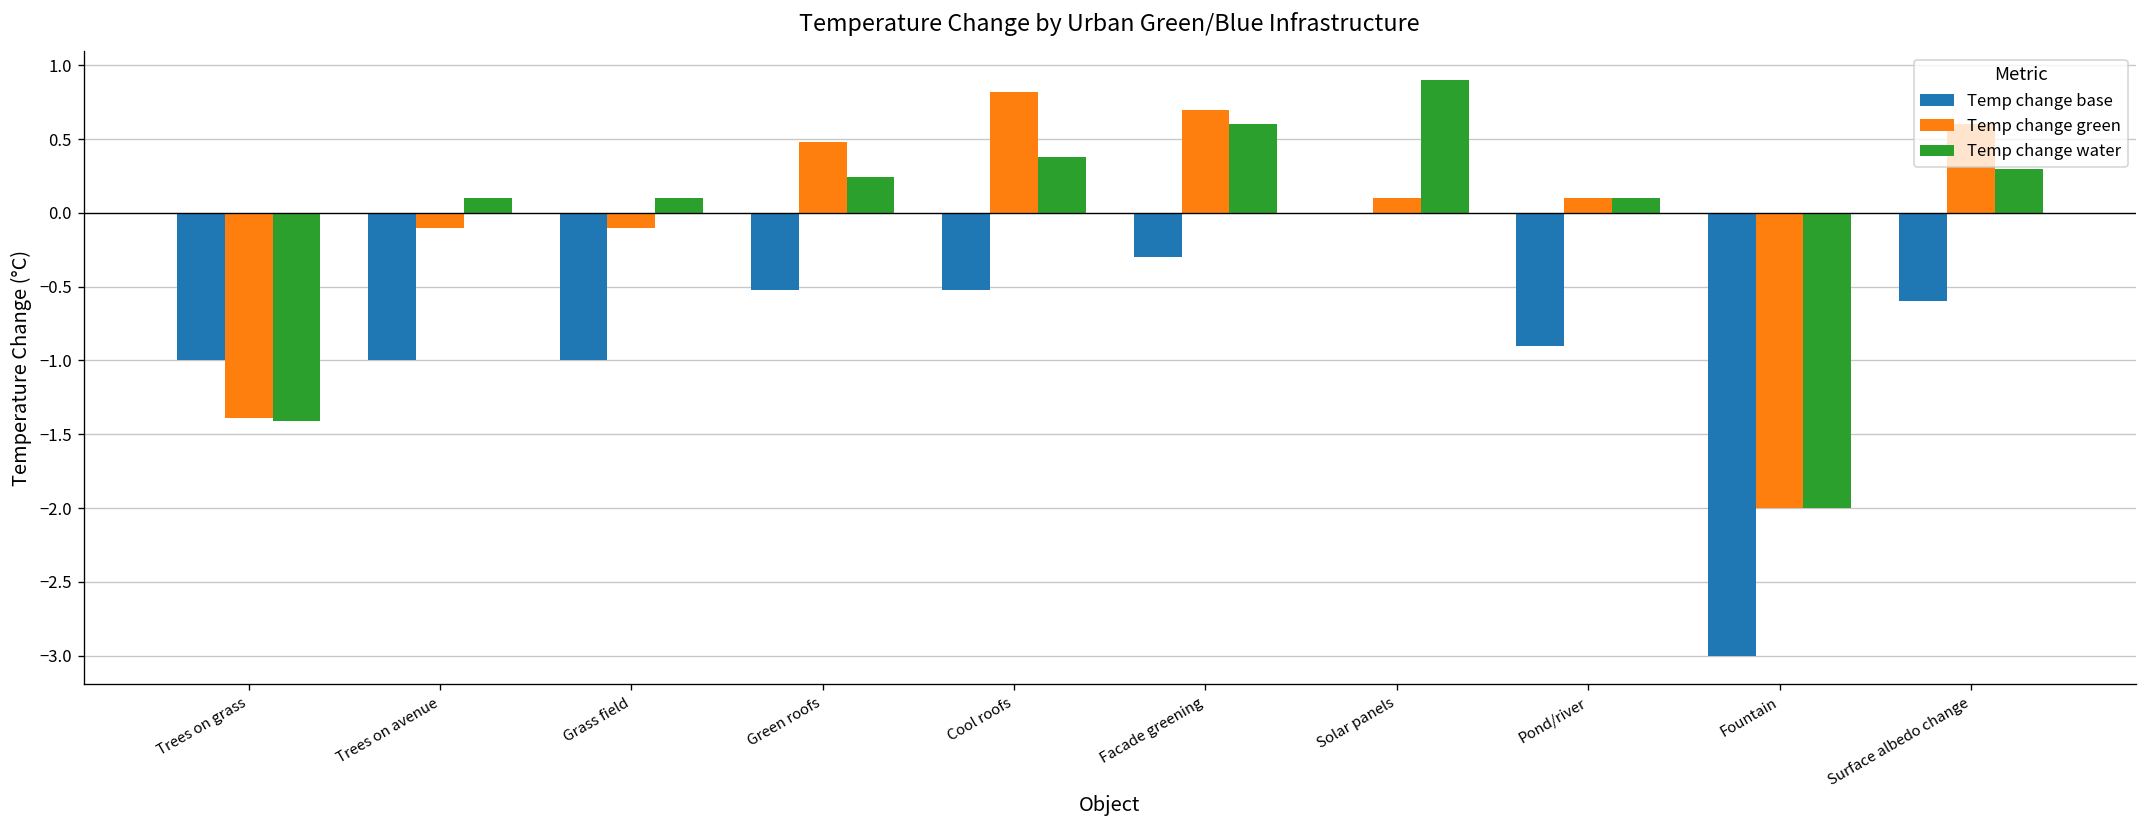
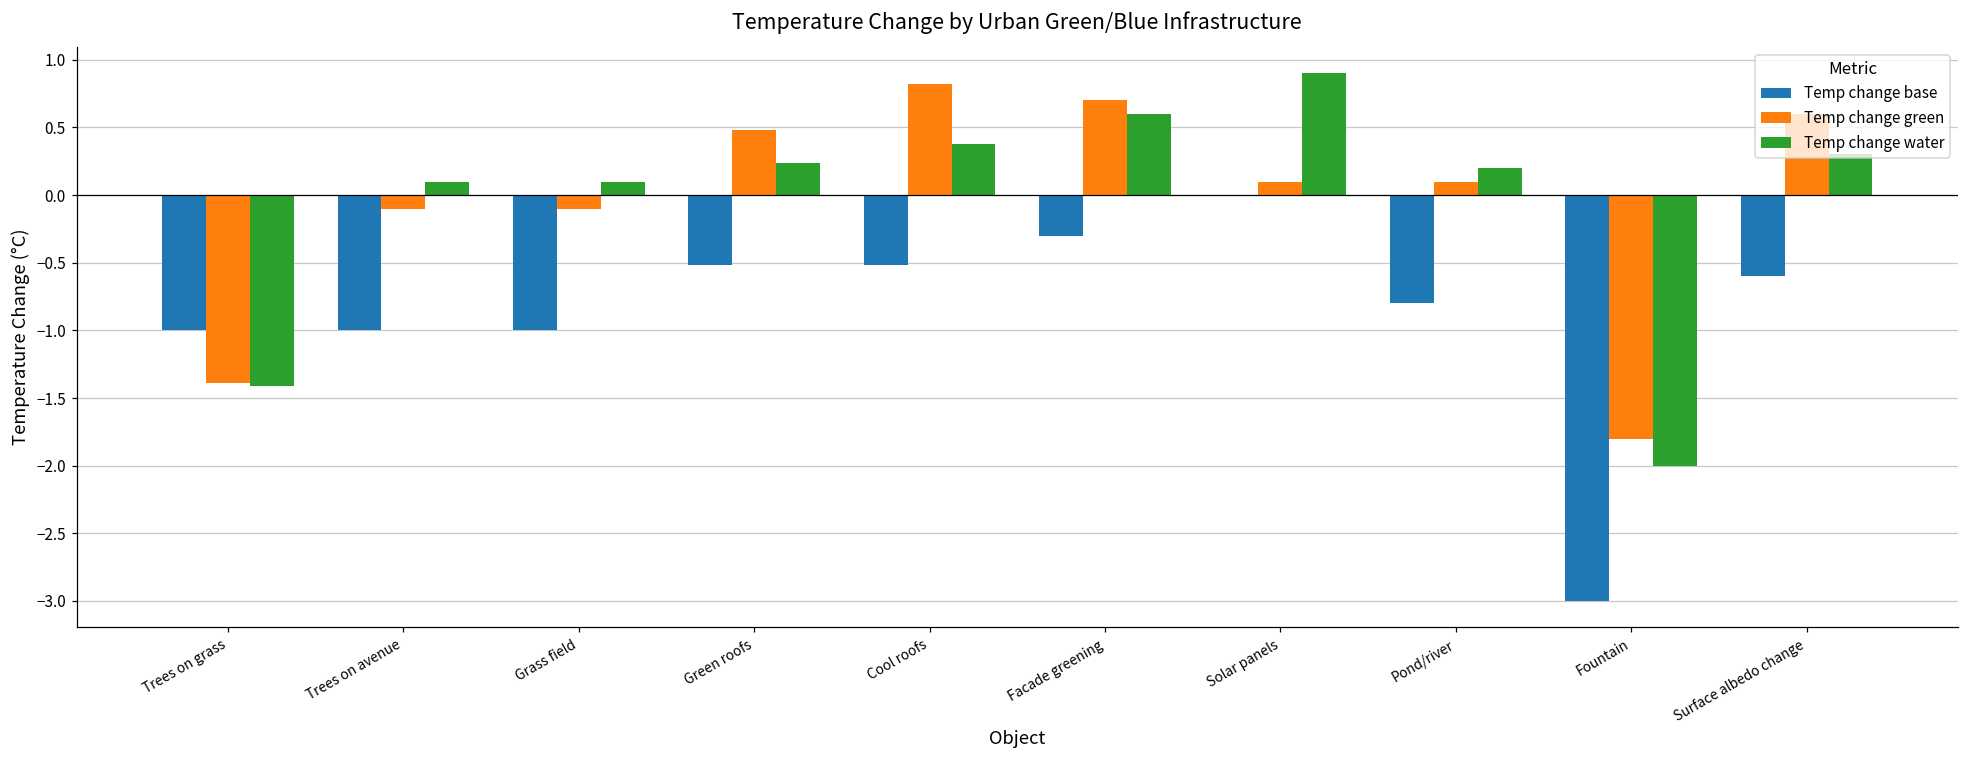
Temp change base, Pond/river: -0.9 -> -0.8
Temp change water, Pond/river: 0.1 -> 0.2
Temp change green, Fountain: -2.0 -> -1.8
